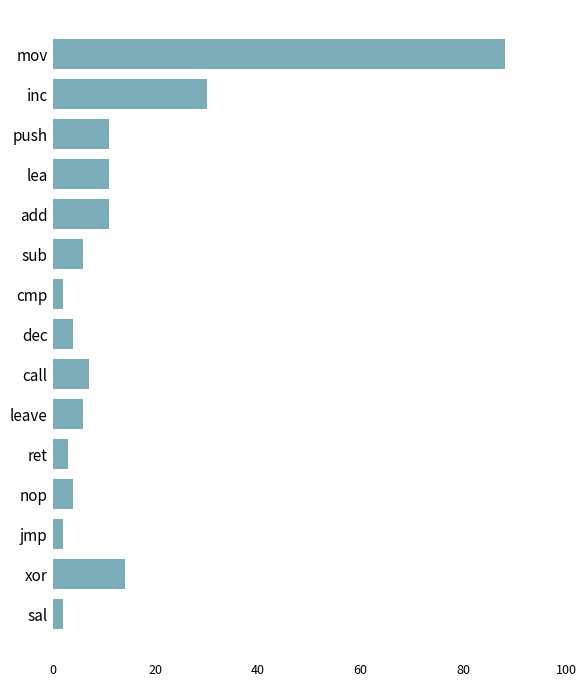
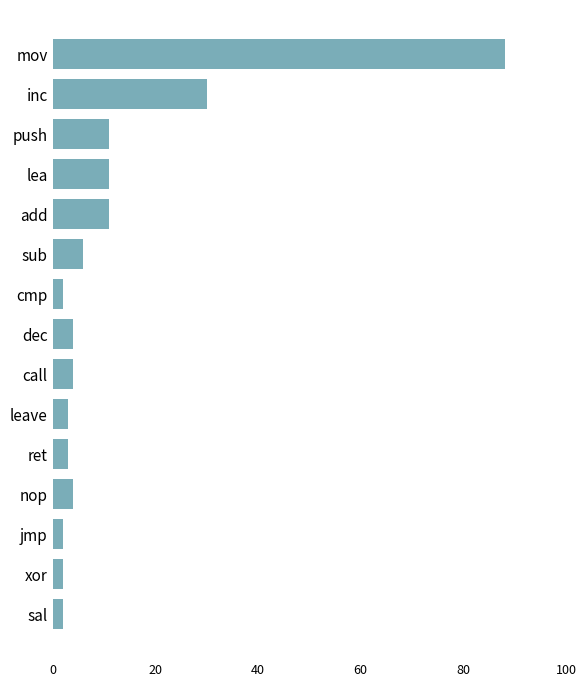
call: 7 -> 4
leave: 6 -> 3
xor: 14 -> 2
